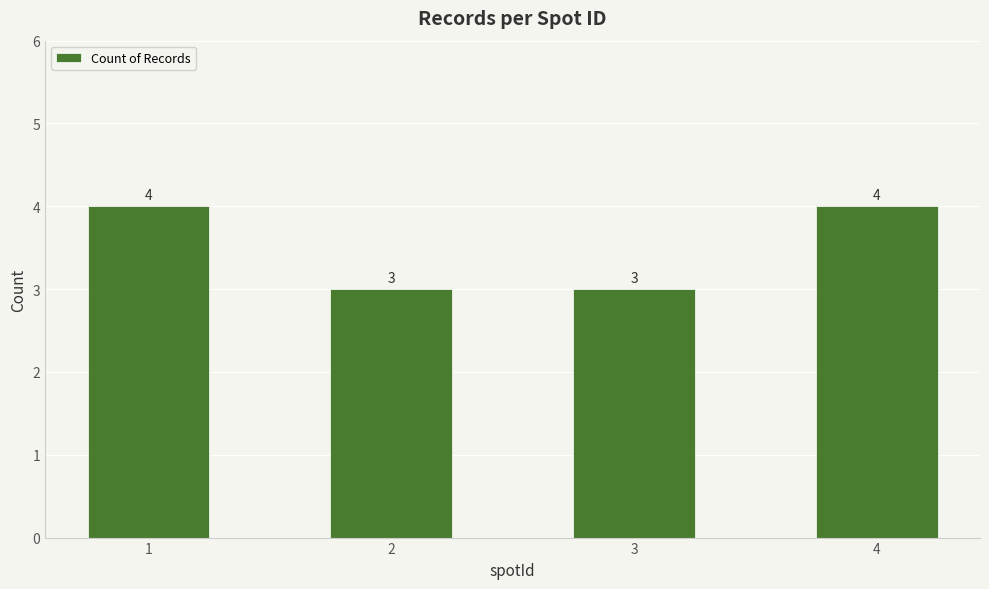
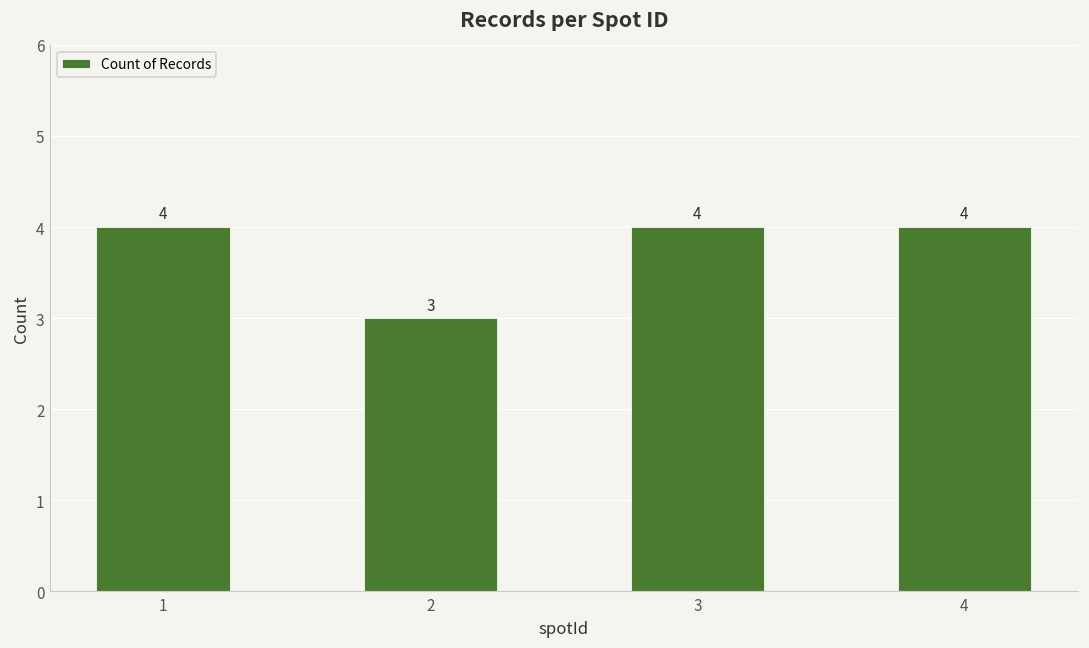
3: 3 -> 4
